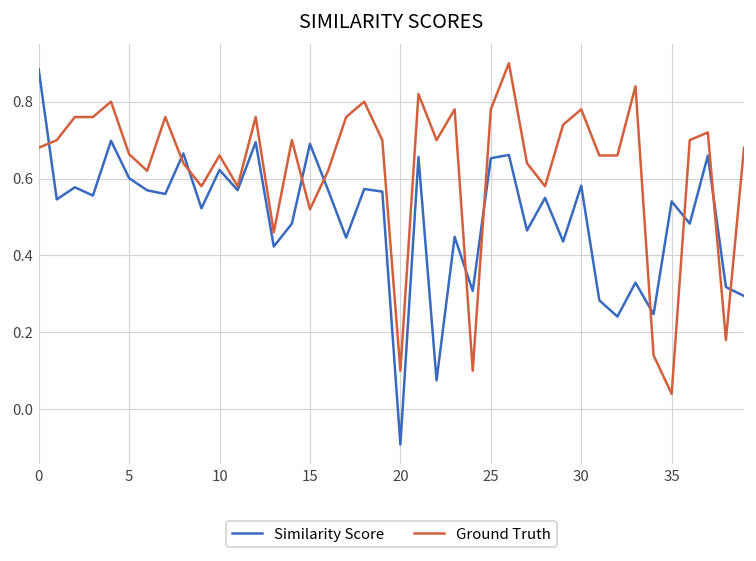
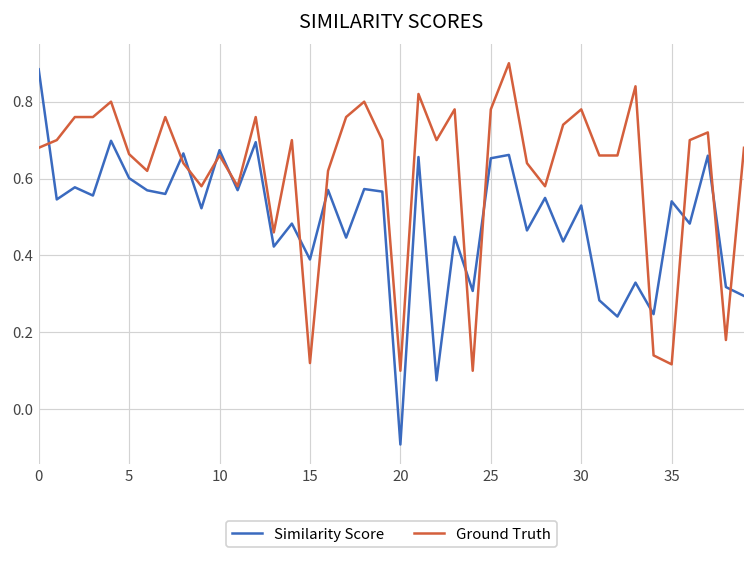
Similarity Score, 10: 0.62 -> 0.67
Similarity Score, 15: 0.69 -> 0.39
Ground Truth, 15: 0.52 -> 0.12
Similarity Score, 30: 0.58 -> 0.53
Ground Truth, 35: 0.04 -> 0.12
